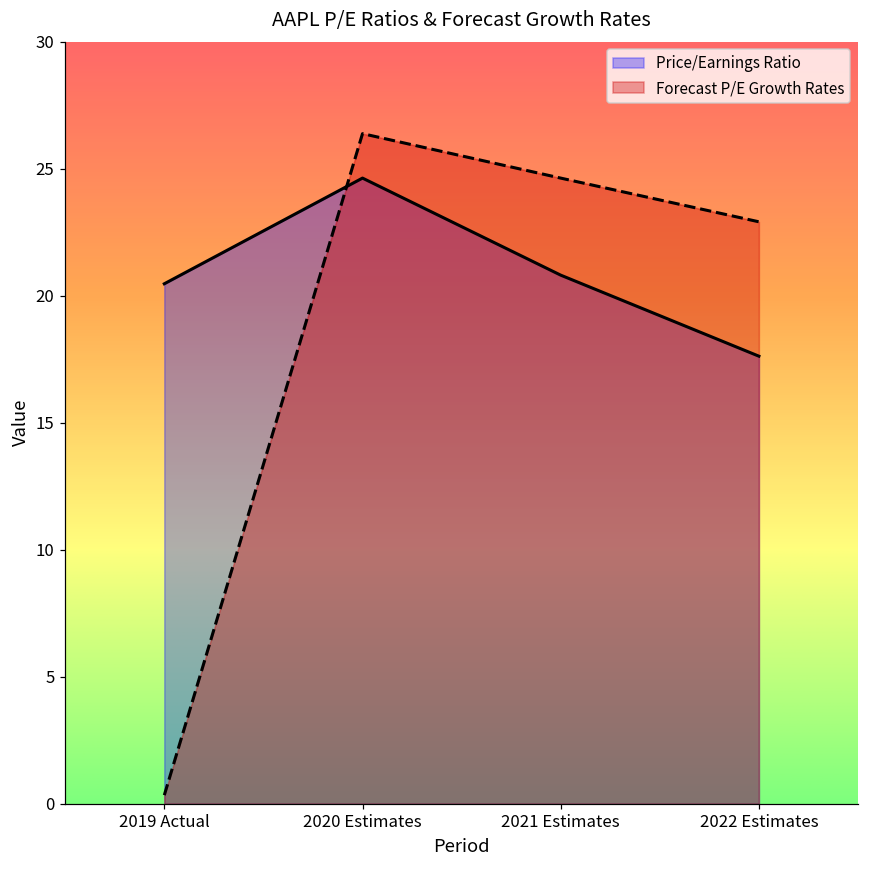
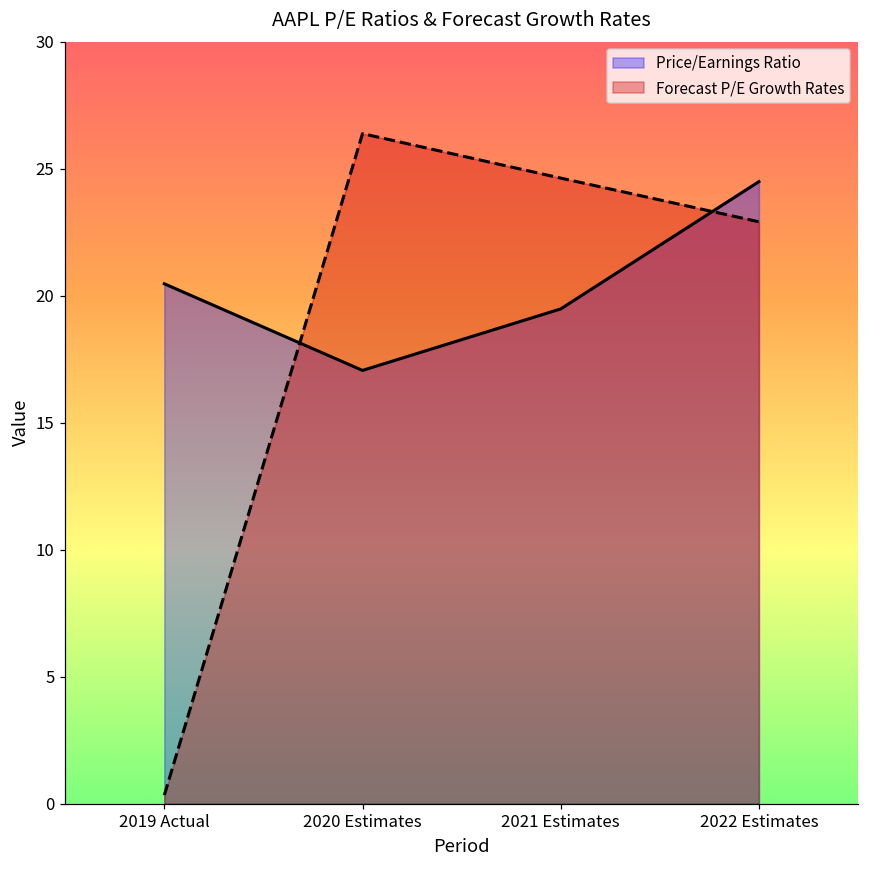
Price/Earnings Ratio, 2020 Estimates: 24.6 -> 17.1
Price/Earnings Ratio, 2021 Estimates: 20.8 -> 19.5
Price/Earnings Ratio, 2022 Estimates: 17.6 -> 24.5
